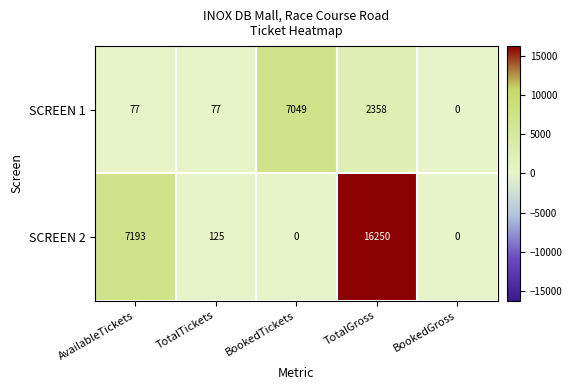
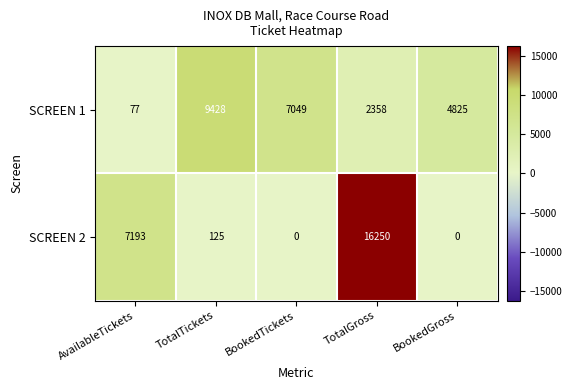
SCREEN 1, TotalTickets: 77 -> 9428
SCREEN 1, BookedGross: 0 -> 4825
